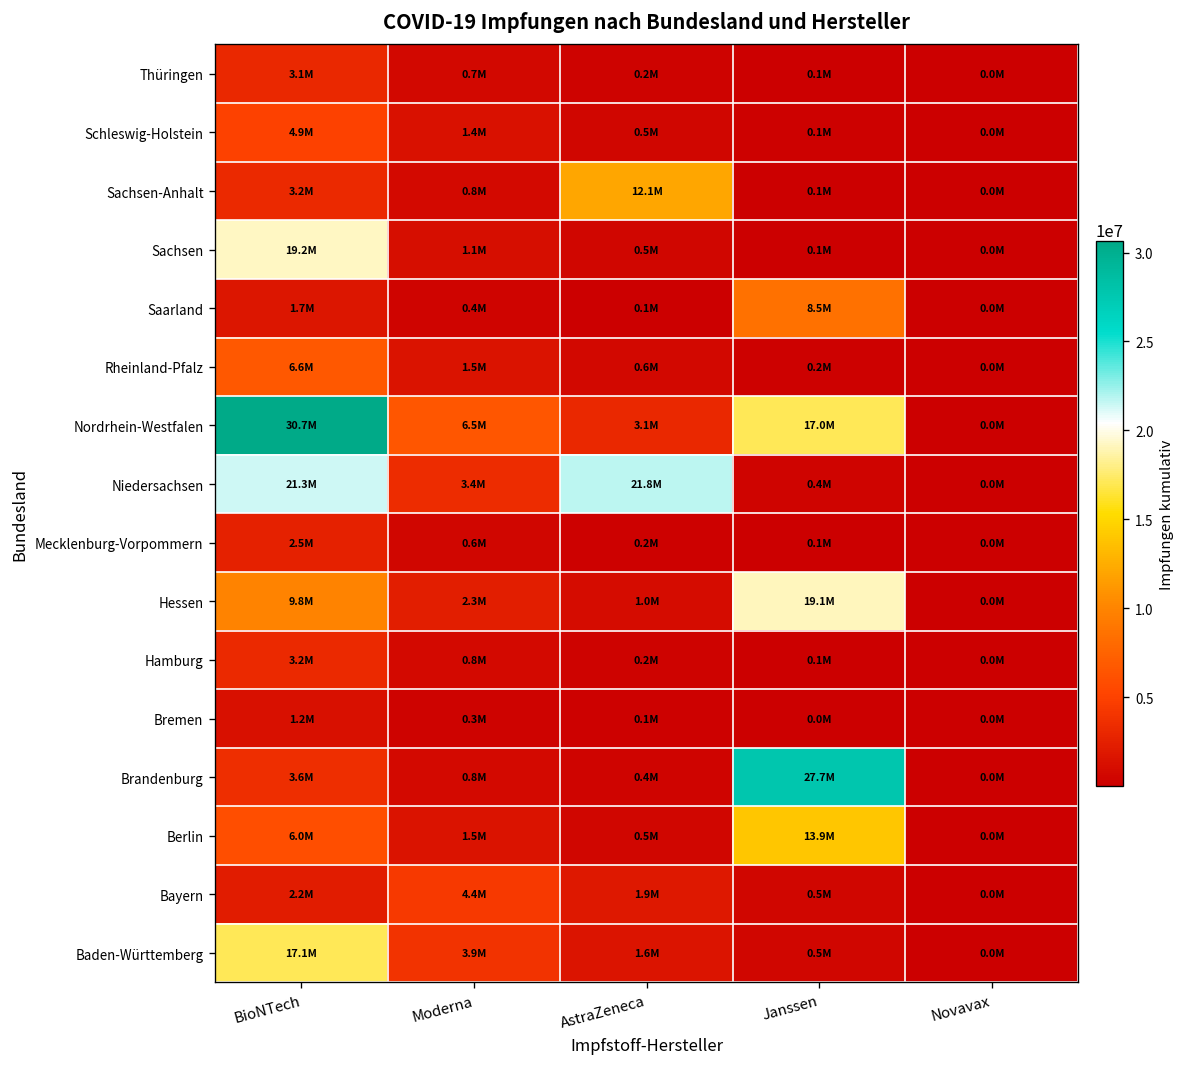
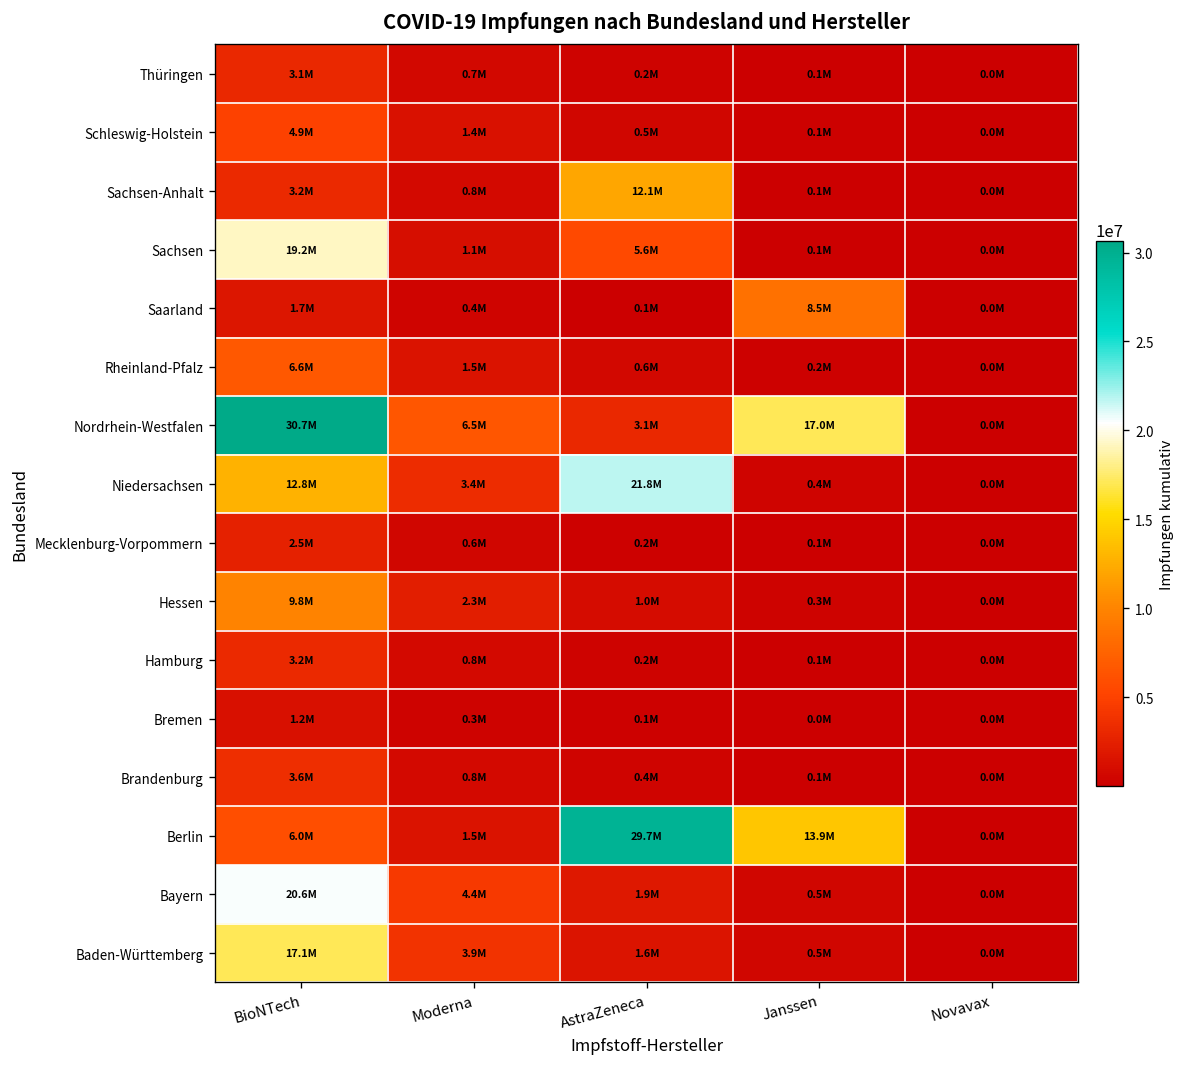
Sachsen, AstraZeneca: 0.5M -> 5.6M
Niedersachsen, BioNTech: 21.3M -> 12.8M
Hessen, Janssen: 19.1M -> 0.3M
Brandenburg, Janssen: 27.7M -> 0.1M
Berlin, AstraZeneca: 0.5M -> 29.7M
Bayern, BioNTech: 2.2M -> 20.6M
